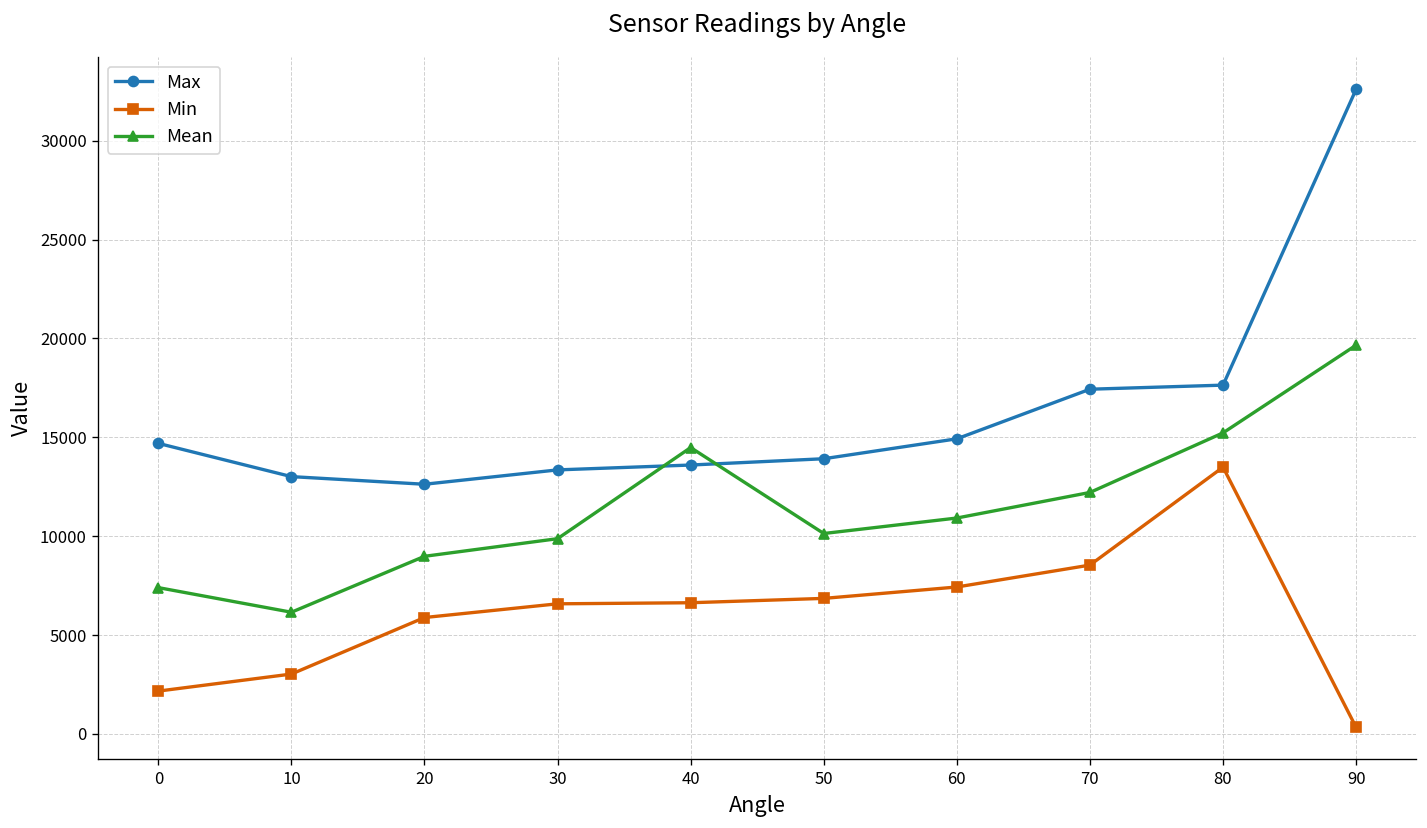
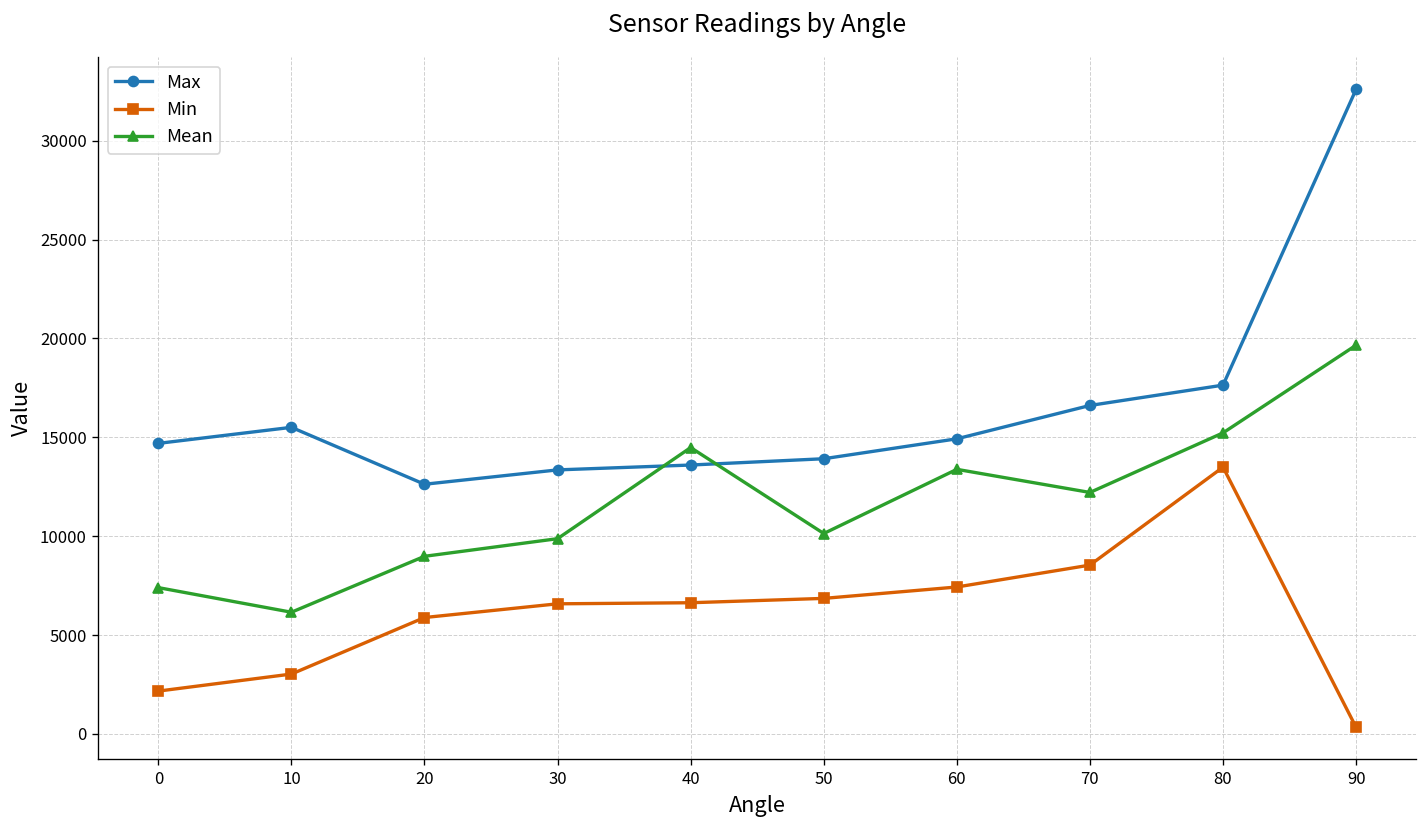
Max, 10: 13000 -> 15500
Mean, 60: 10900 -> 13400
Max, 70: 17400 -> 16600
